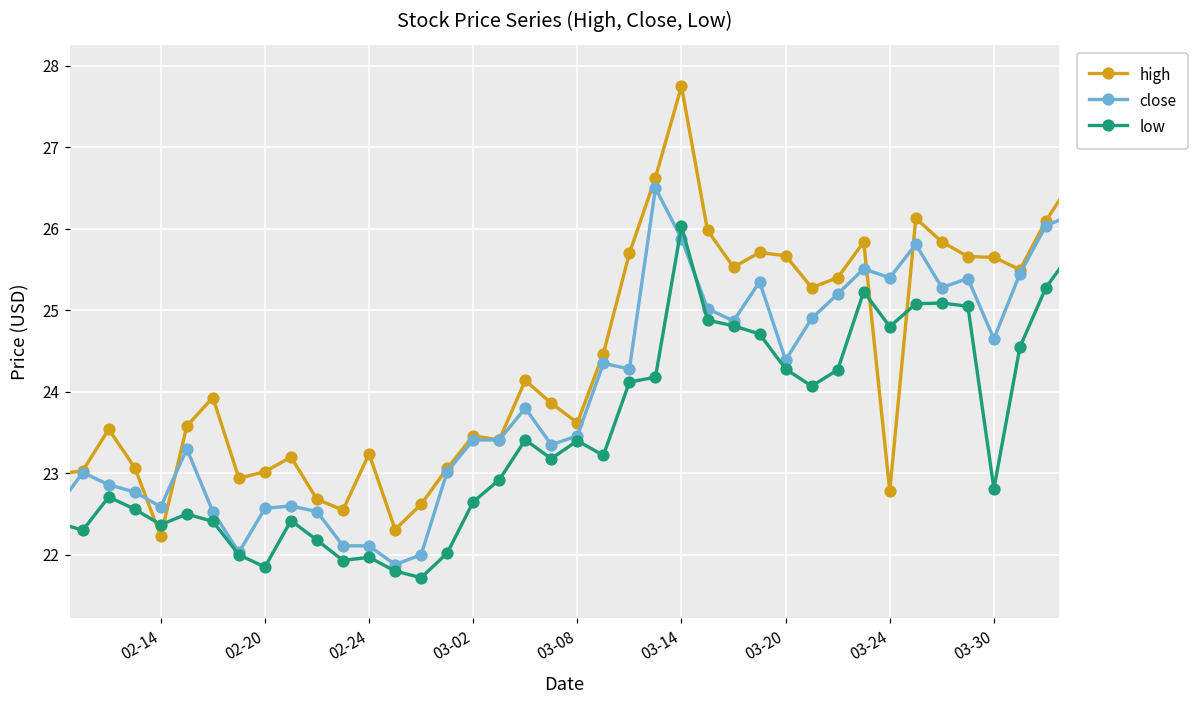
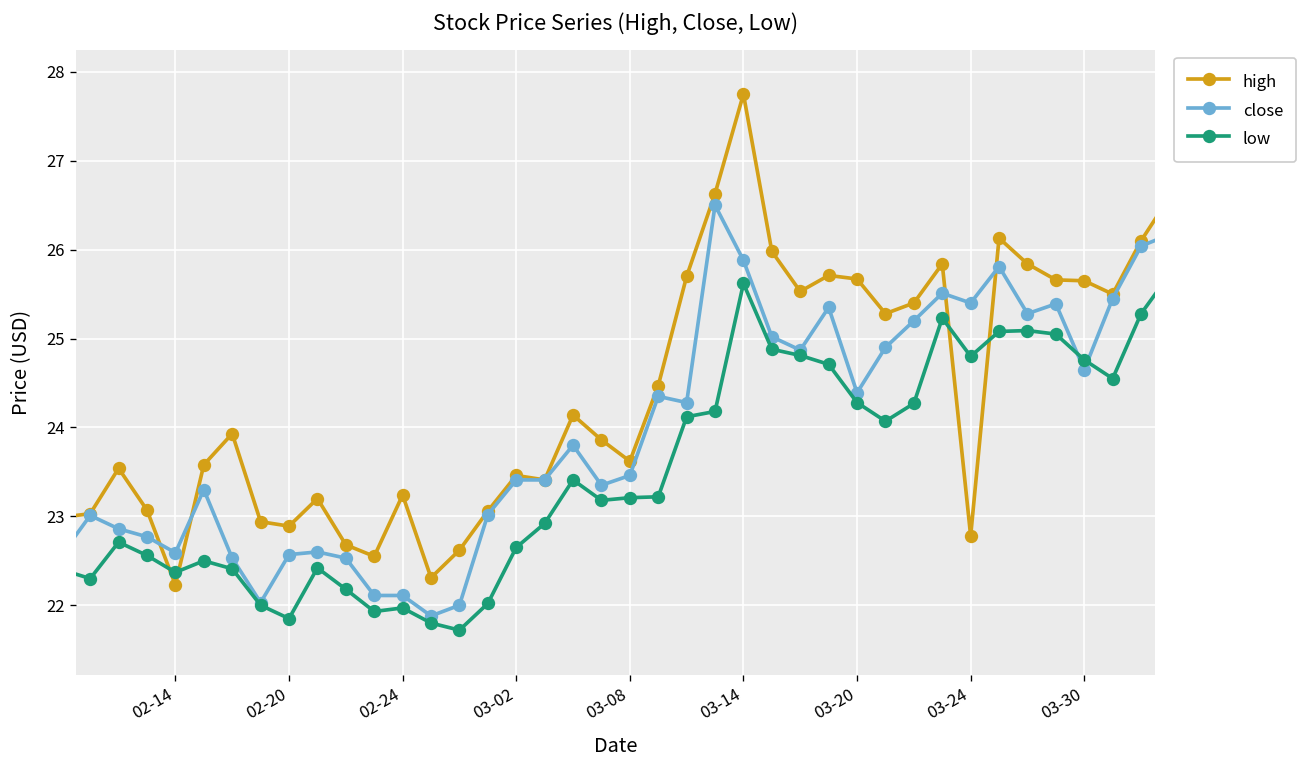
high, 02-20: 23.0 -> 22.9
low, 03-08: 23.4 -> 23.2
low, 03-14: 26.0 -> 25.6
low, 03-30: 22.8 -> 24.8
